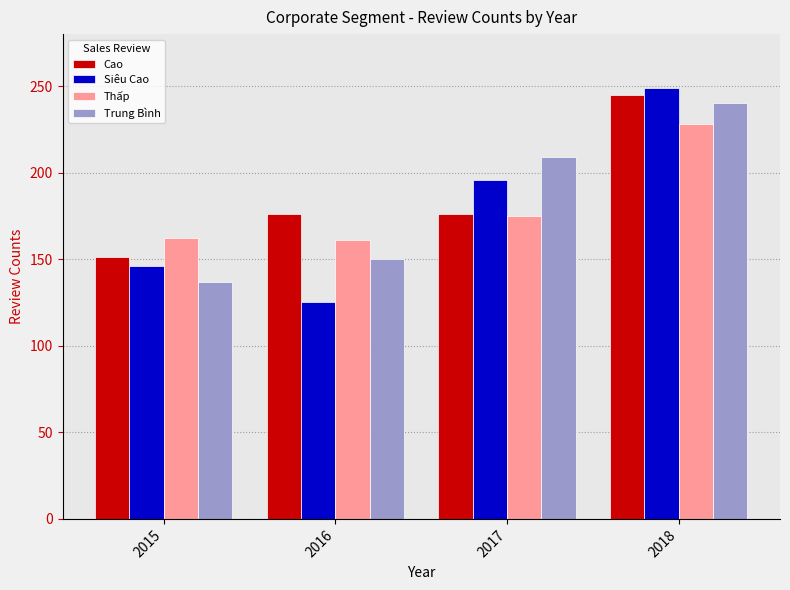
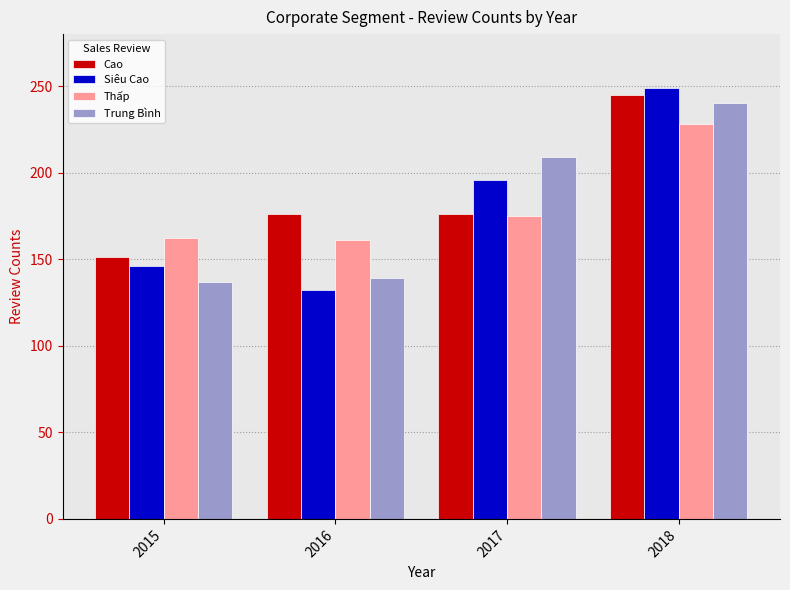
Siêu Cao, 2016: 125 -> 132
Trung Bình, 2016: 150 -> 139
